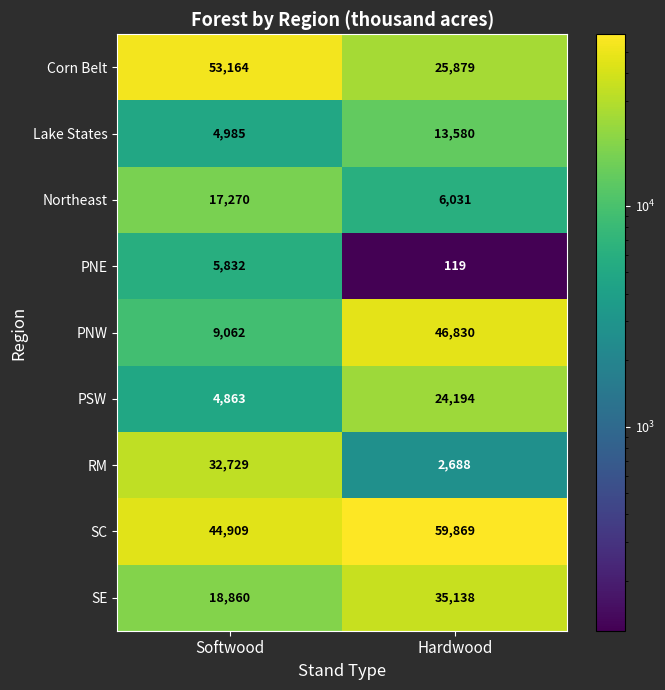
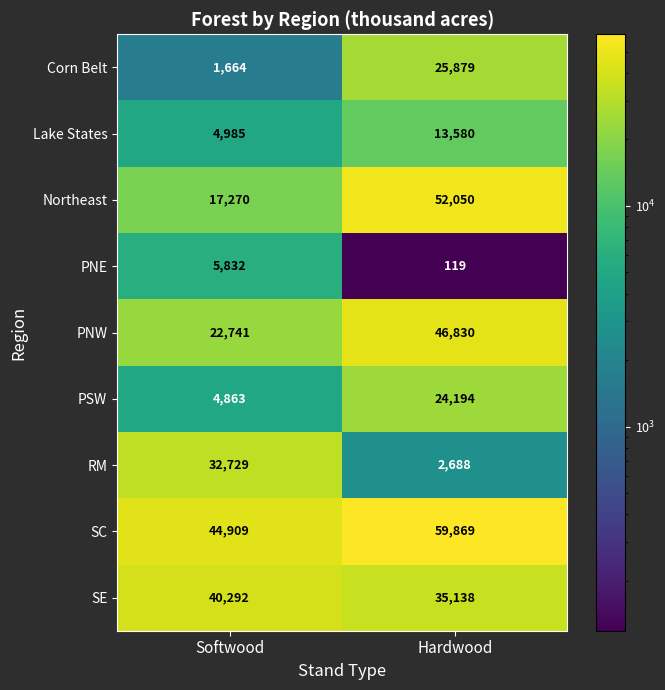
Corn Belt, Softwood: 53,164 -> 1,664
Northeast, Hardwood: 6,031 -> 52,050
PNW, Softwood: 9,062 -> 22,741
SE, Softwood: 18,860 -> 40,292
